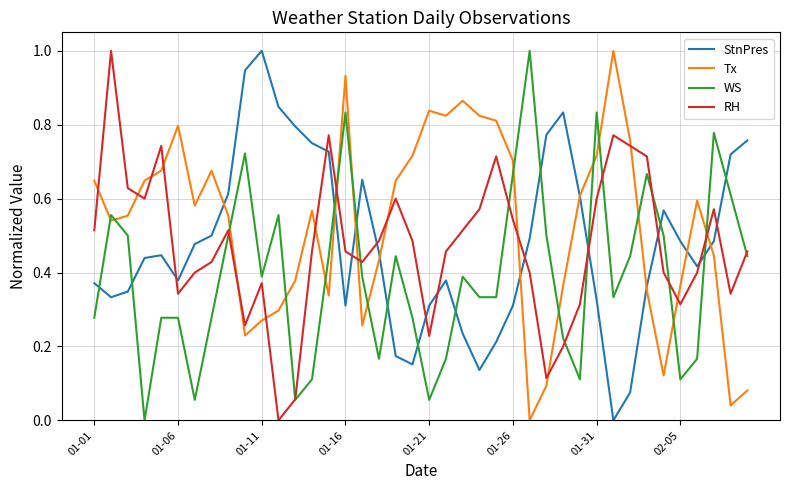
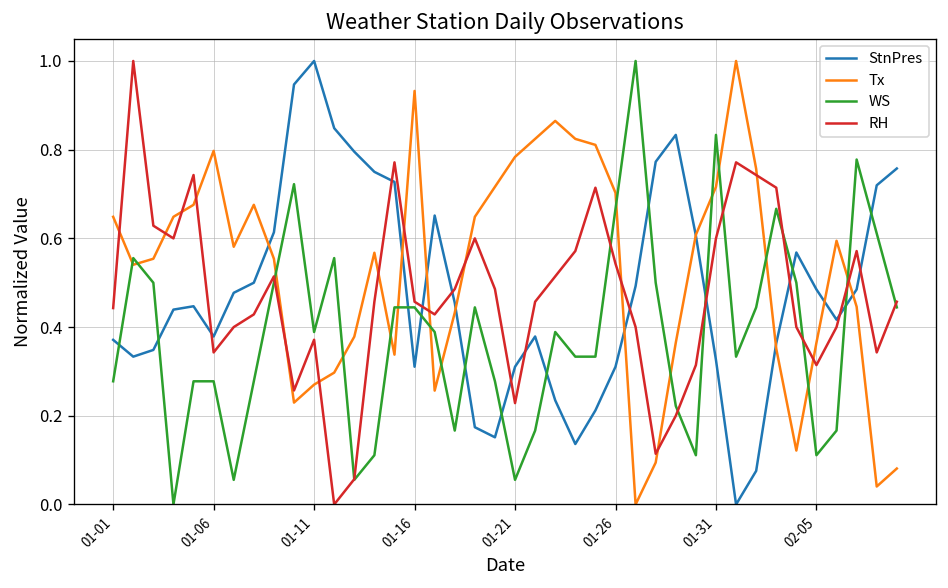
RH, 01-01: 0.51 -> 0.44
WS, 01-16: 0.83 -> 0.44
Tx, 01-21: 0.84 -> 0.78
